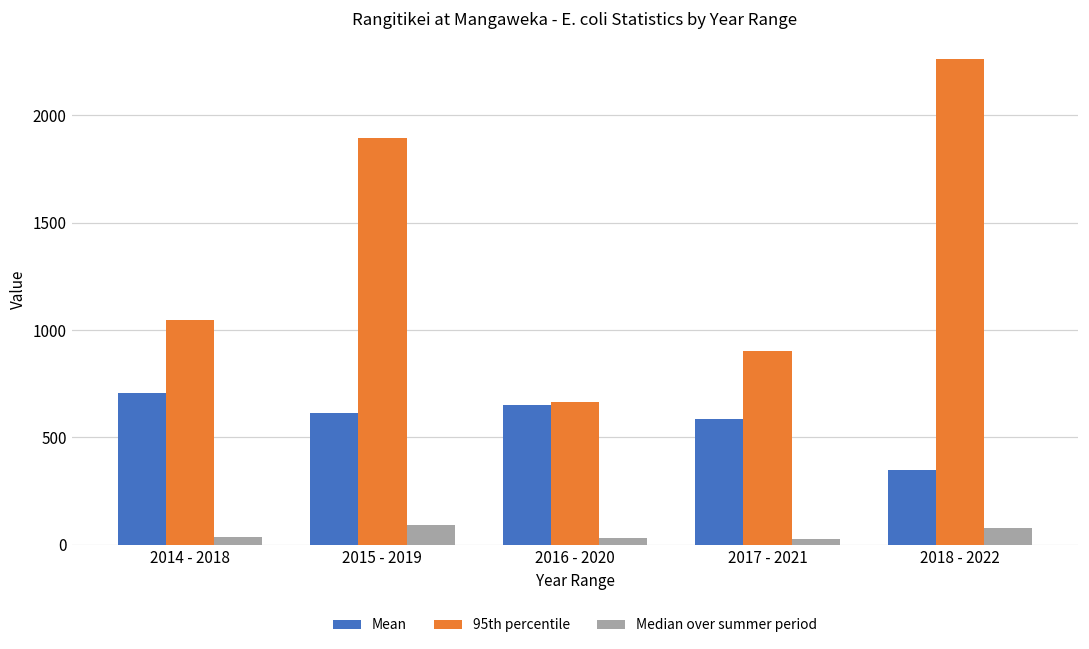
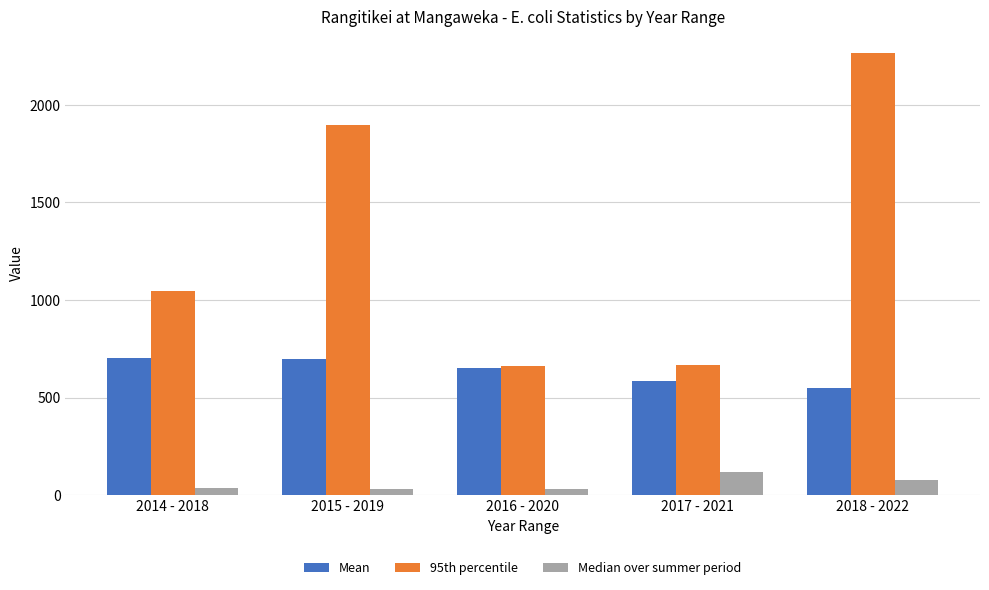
Mean, 2015 - 2019: 610 -> 700
Median over summer period, 2015 - 2019: 90 -> 30
95th percentile, 2017 - 2021: 900 -> 660
Median over summer period, 2017 - 2021: 30 -> 120
Mean, 2018 - 2022: 350 -> 550
